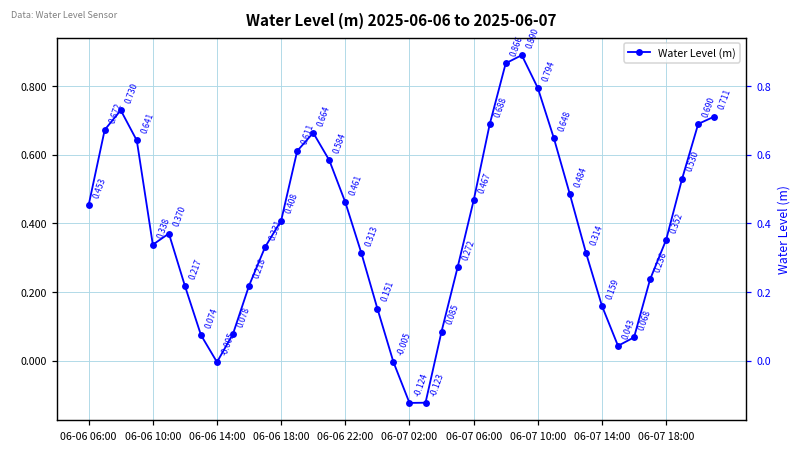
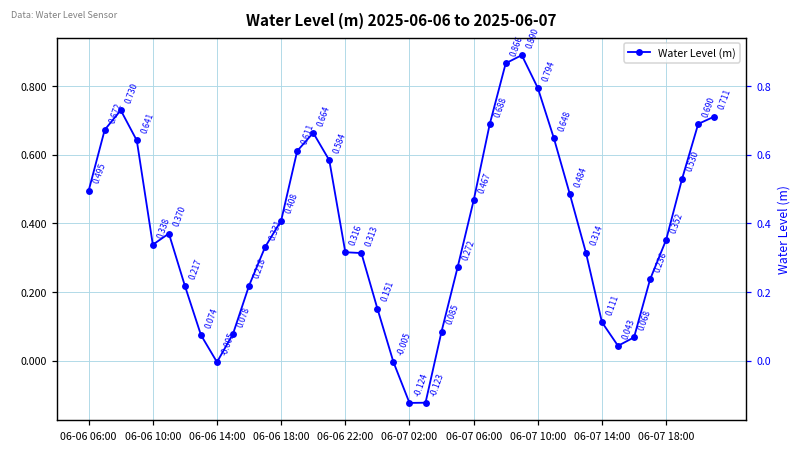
06-06 06:00: 0.453 -> 0.495
06-06 22:00: 0.461 -> 0.316
06-07 14:00: 0.159 -> 0.111
